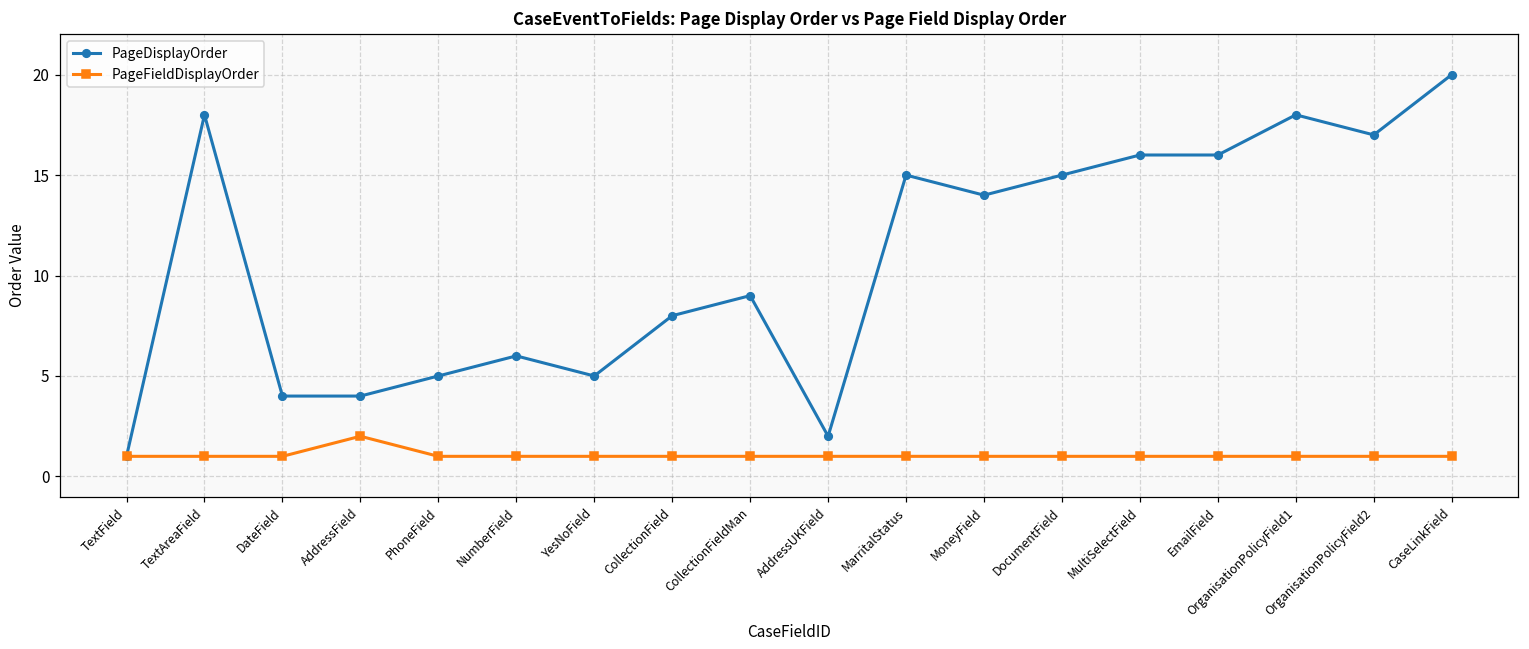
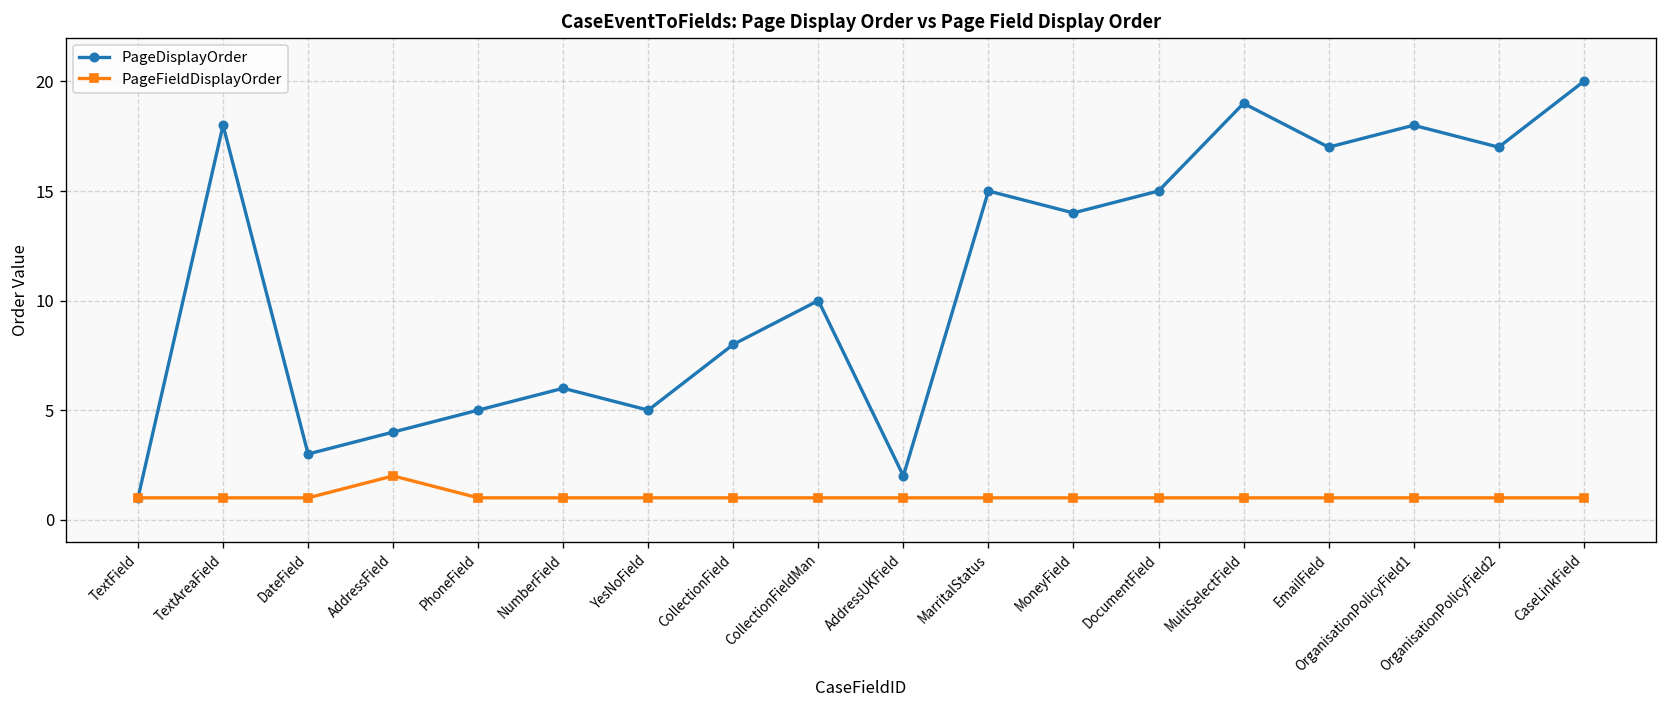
PageDisplayOrder, DateField: 4 -> 3
PageDisplayOrder, CollectionFieldMan: 9 -> 10
PageDisplayOrder, MultiSelectField: 16 -> 19
PageDisplayOrder, EmailField: 16 -> 17
